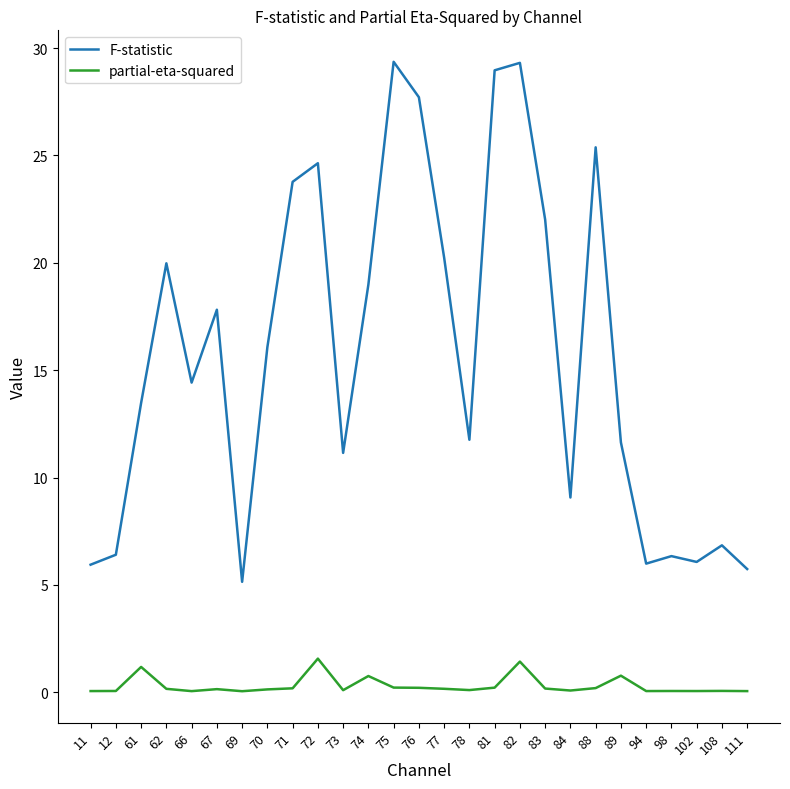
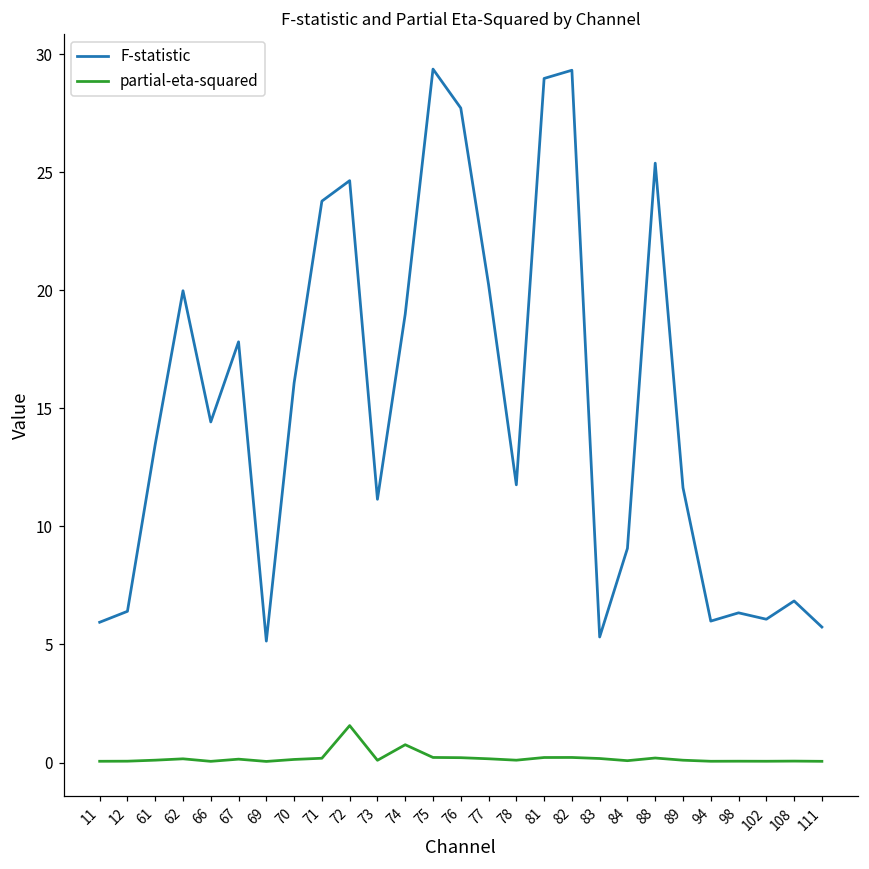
partial-eta-squared, 61: 1.2 -> 0.1
partial-eta-squared, 82: 1.4 -> 0.2
F-statistic, 83: 22.0 -> 5.3
partial-eta-squared, 89: 0.8 -> 0.1
